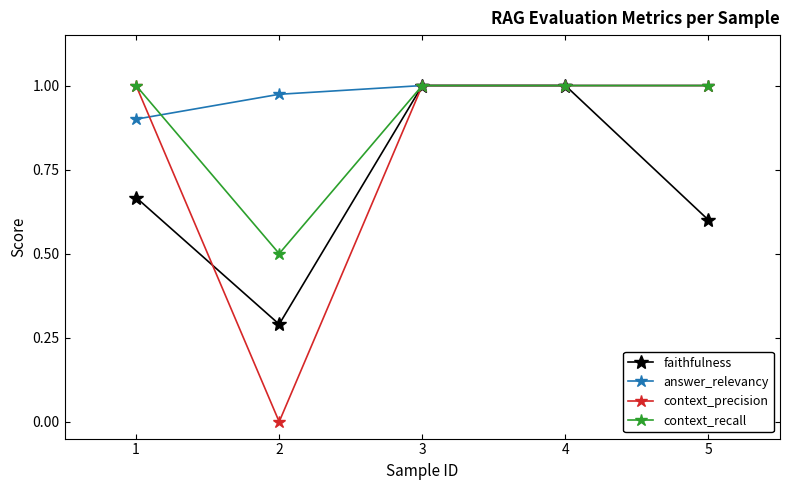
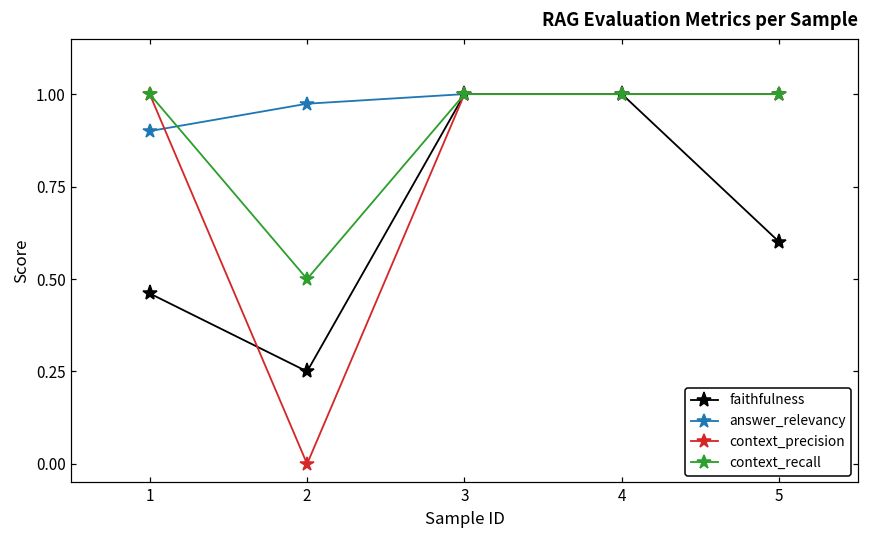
faithfulness, 1: 0.67 -> 0.46
faithfulness, 2: 0.29 -> 0.25
